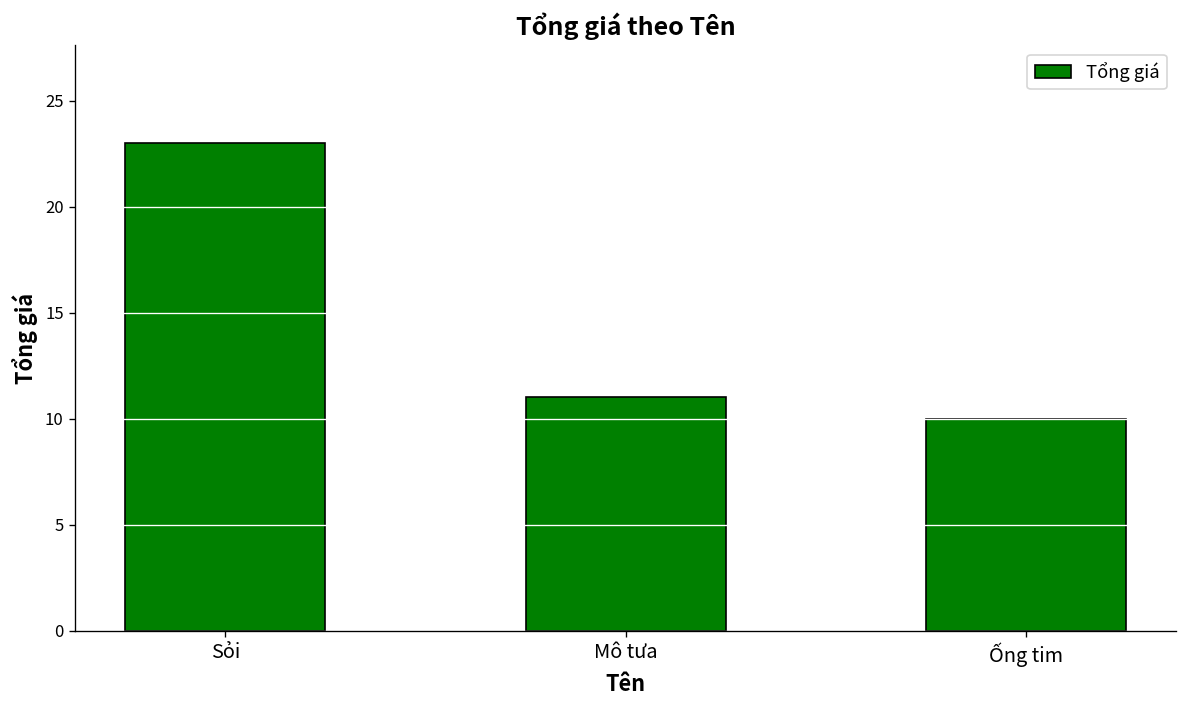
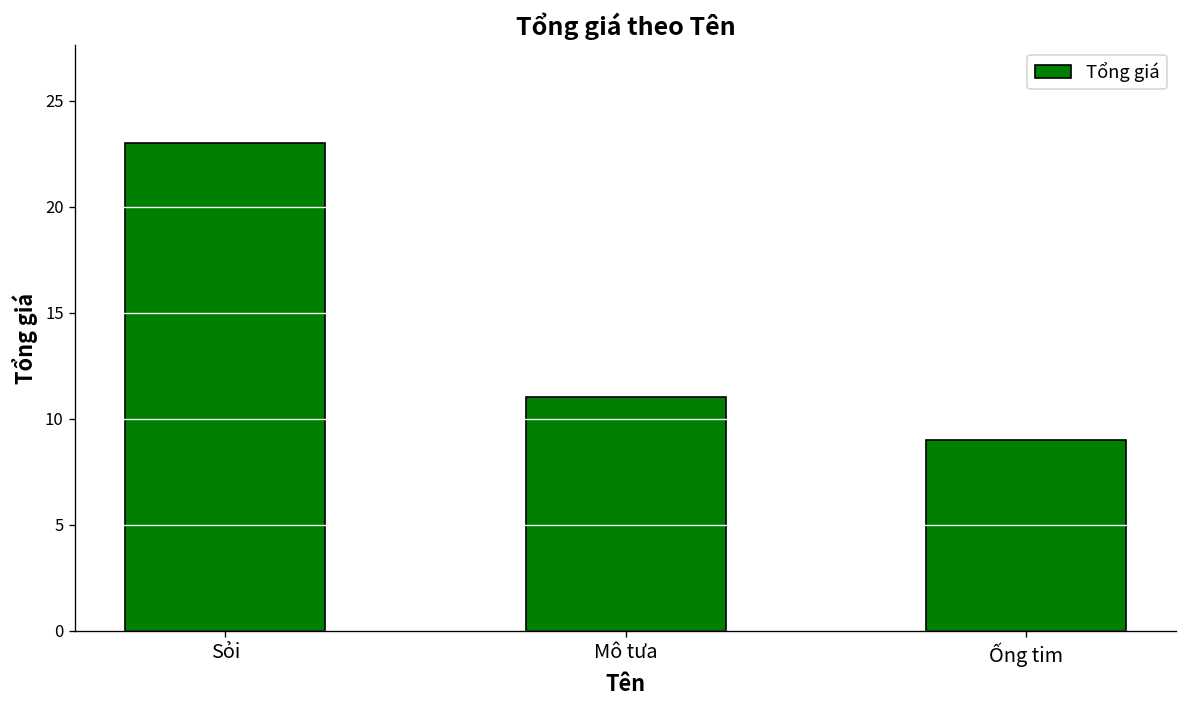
Ống tim: 10 -> 9
